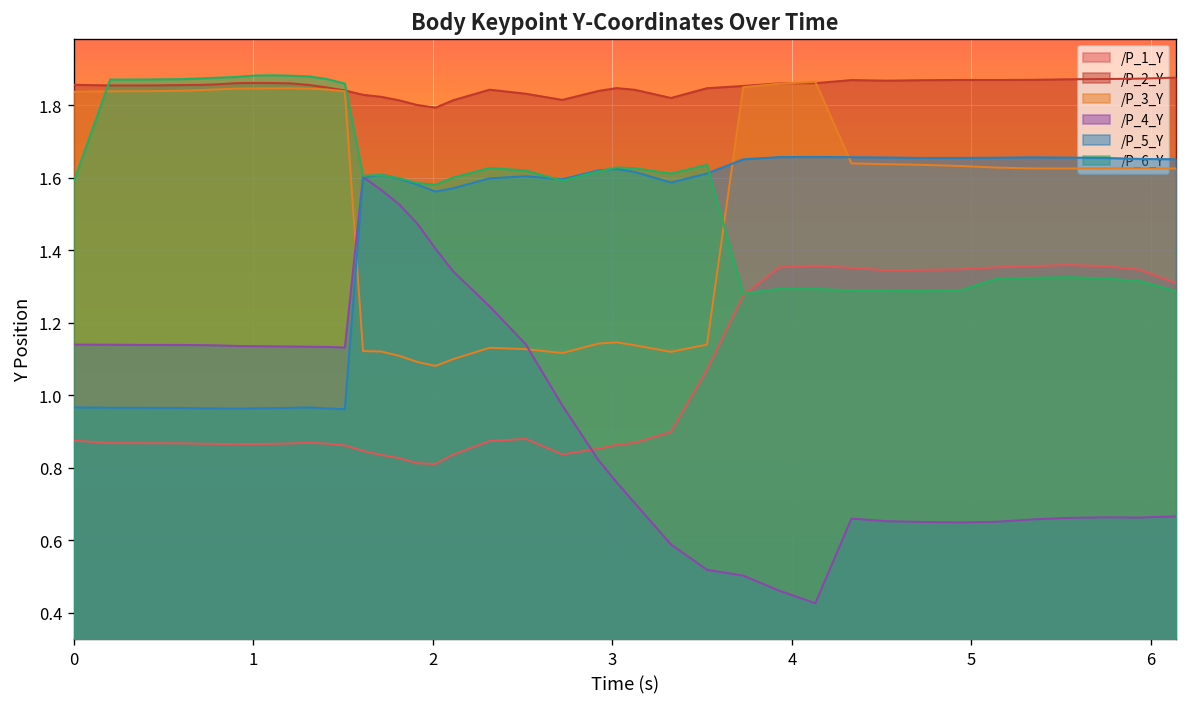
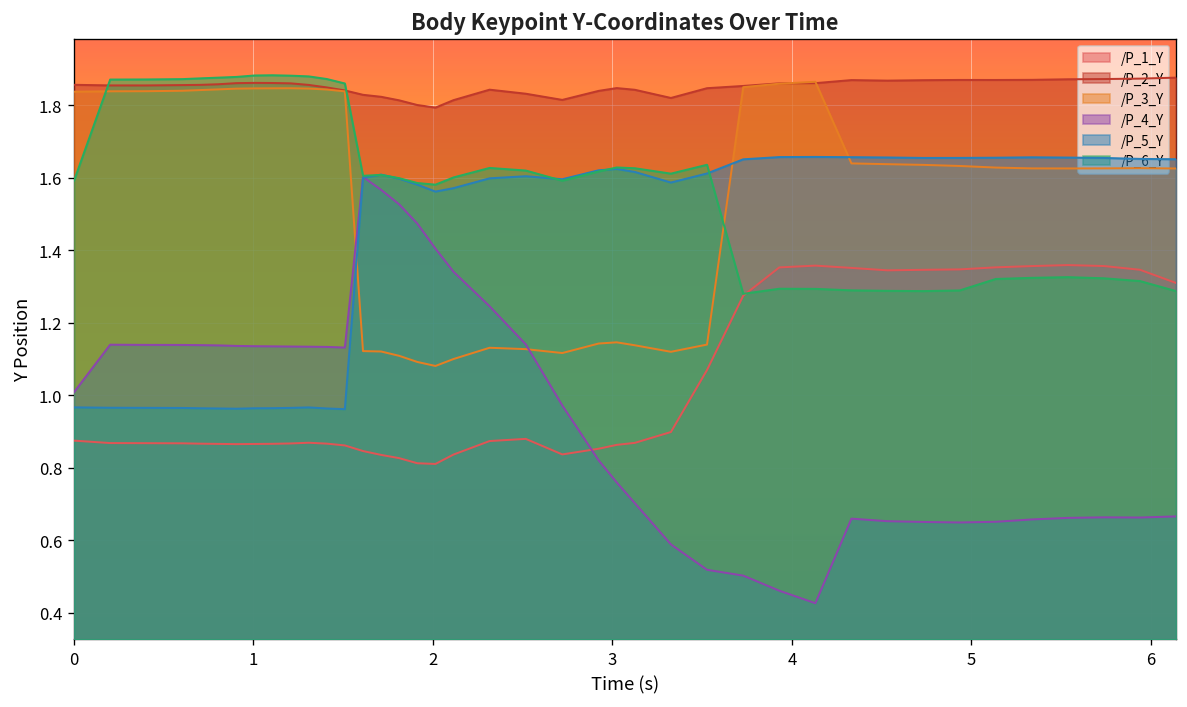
/P_4_Y, 0: 1.14 -> 1.01
